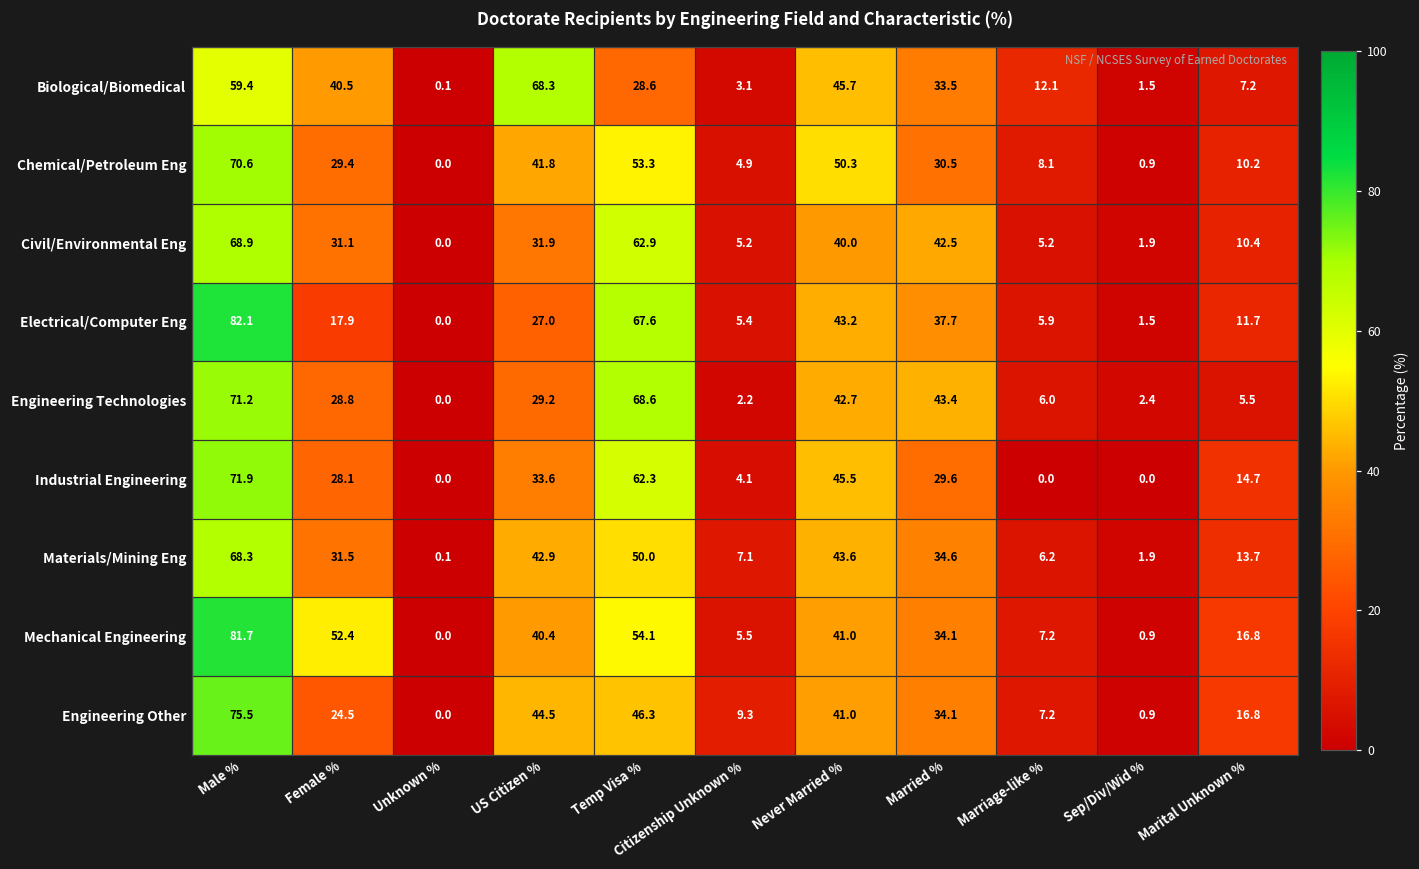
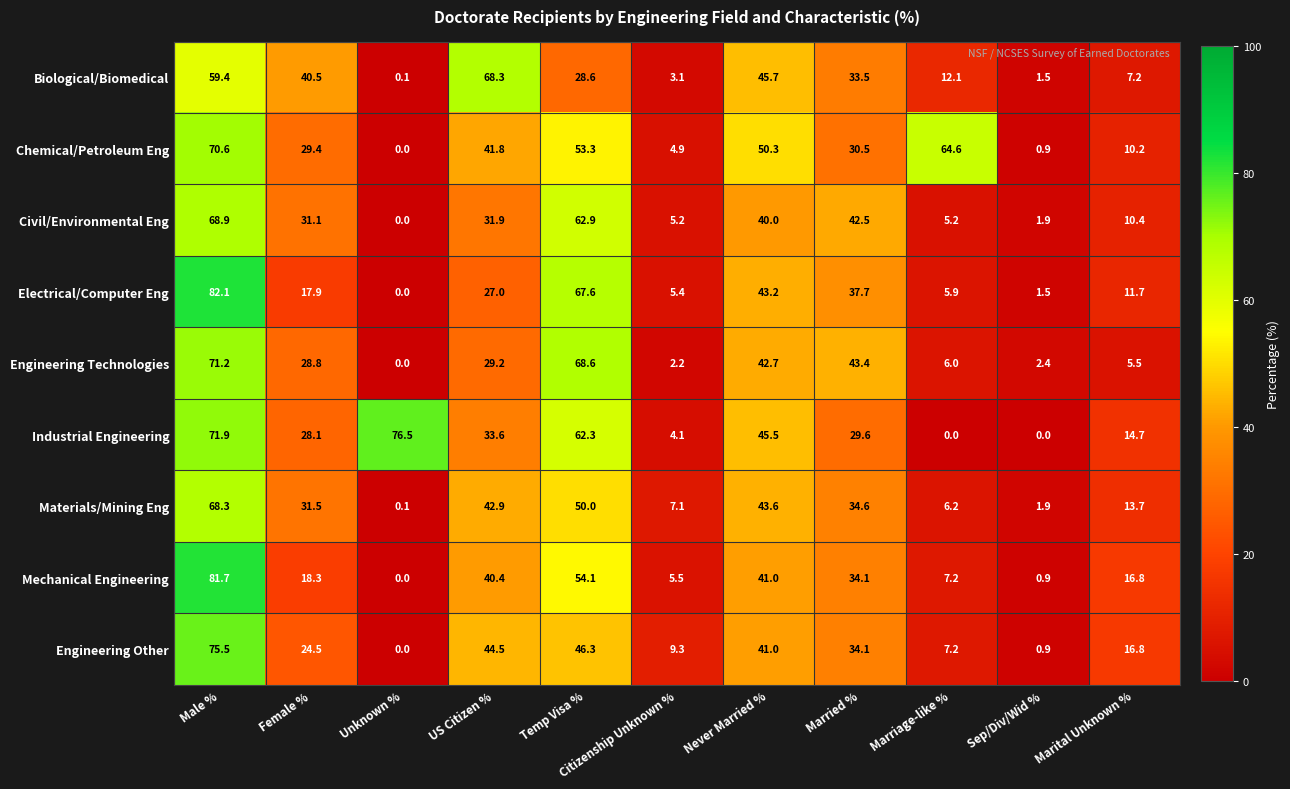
Chemical/Petroleum Eng, Marriage-like %: 8.1 -> 64.6
Industrial Engineering, Unknown %: 0.0 -> 76.5
Mechanical Engineering, Female %: 52.4 -> 18.3
